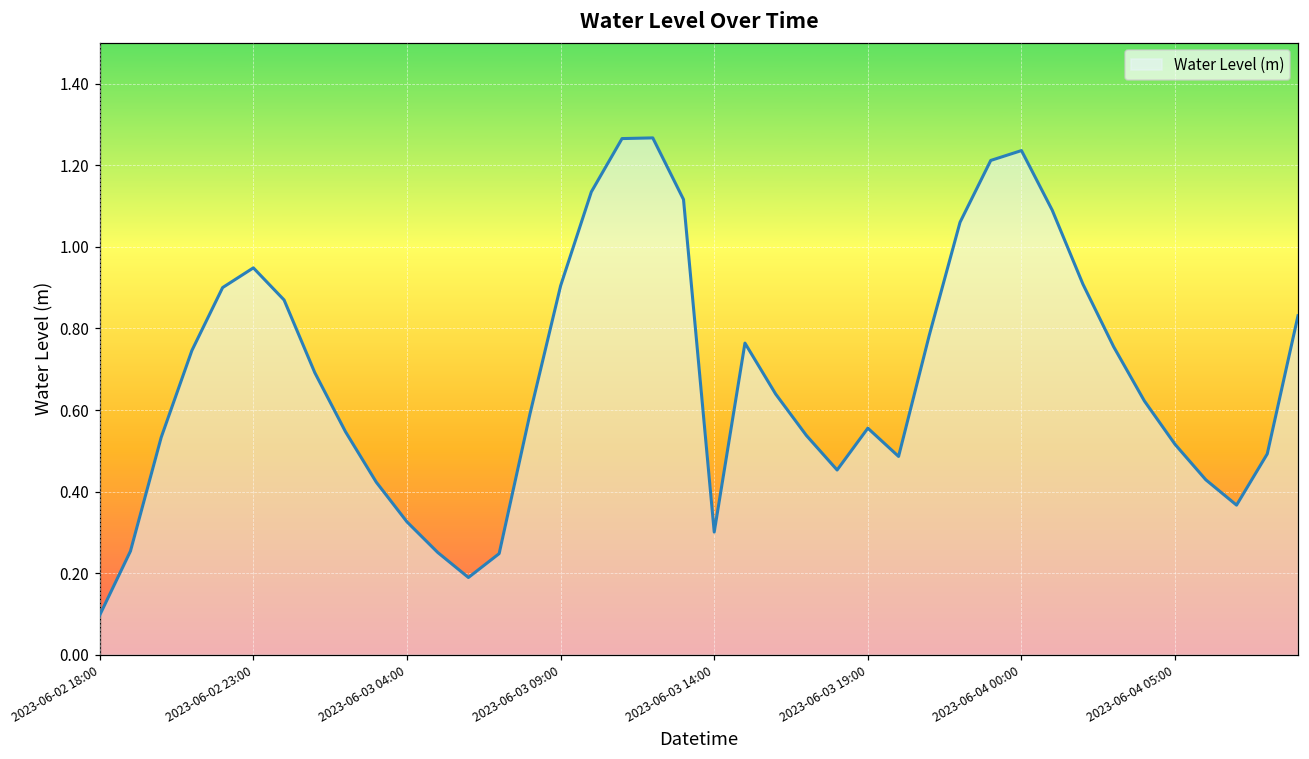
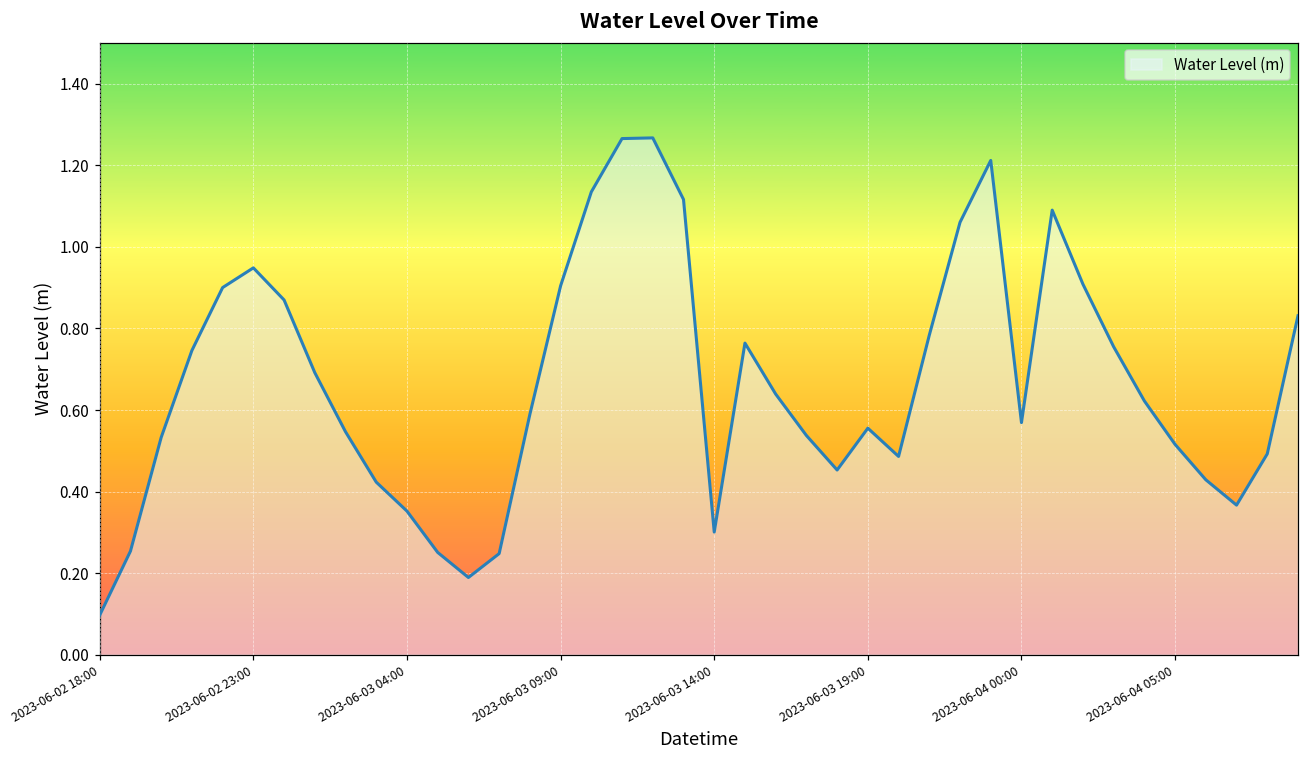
2023-06-03 04:00: 0.33 -> 0.35
2023-06-04 00:00: 1.24 -> 0.57
